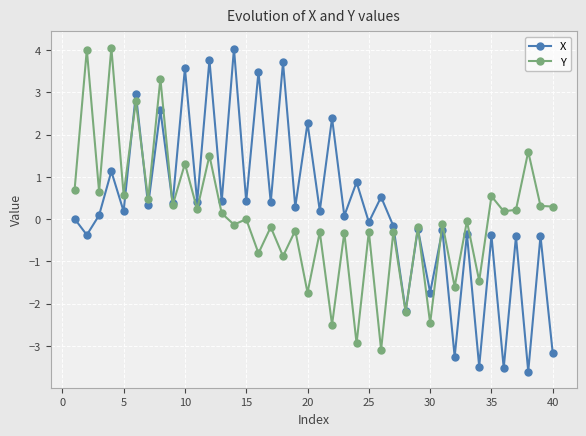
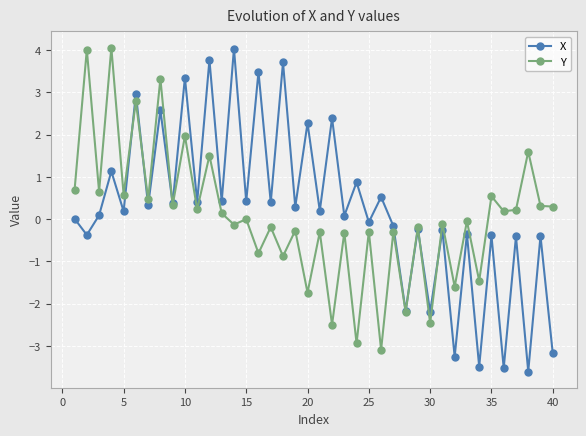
X, 10: 3.6 -> 3.3
Y, 10: 1.3 -> 2.0
X, 30: -1.7 -> -2.2
